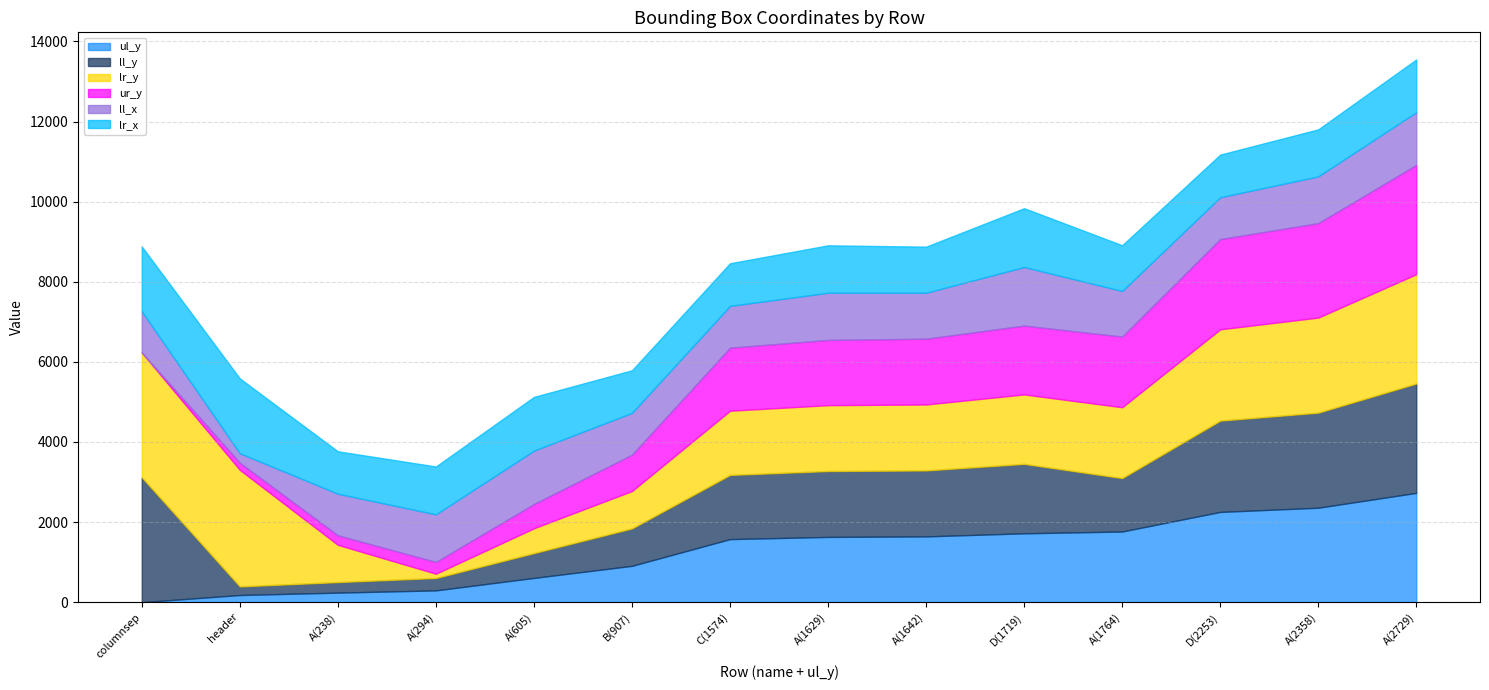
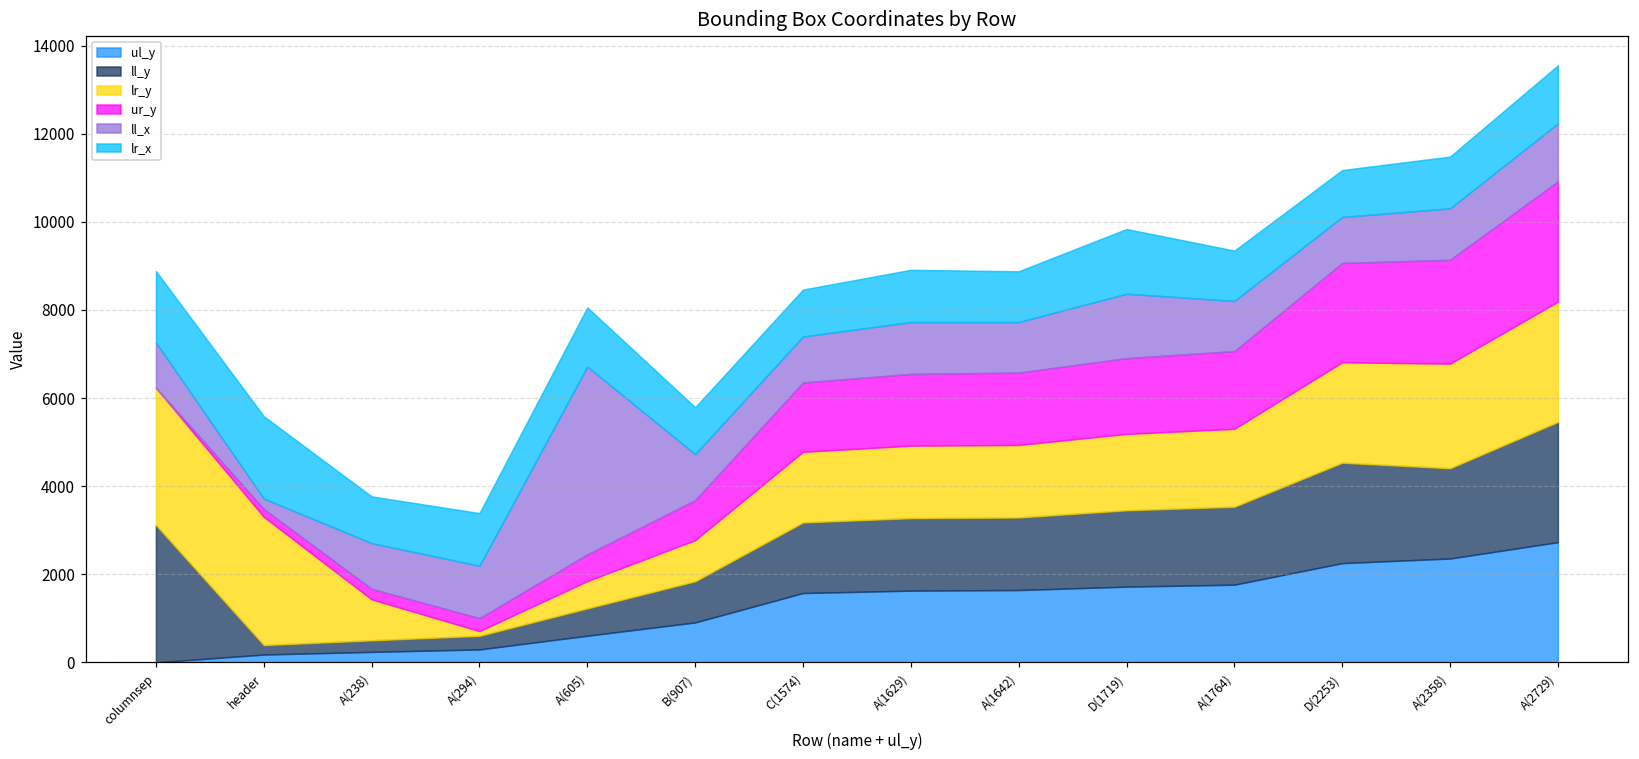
ll_x, A(605): 1300 -> 4300
ll_y, A(1764): 1300 -> 1800
ll_y, A(2358): 2400 -> 2000
